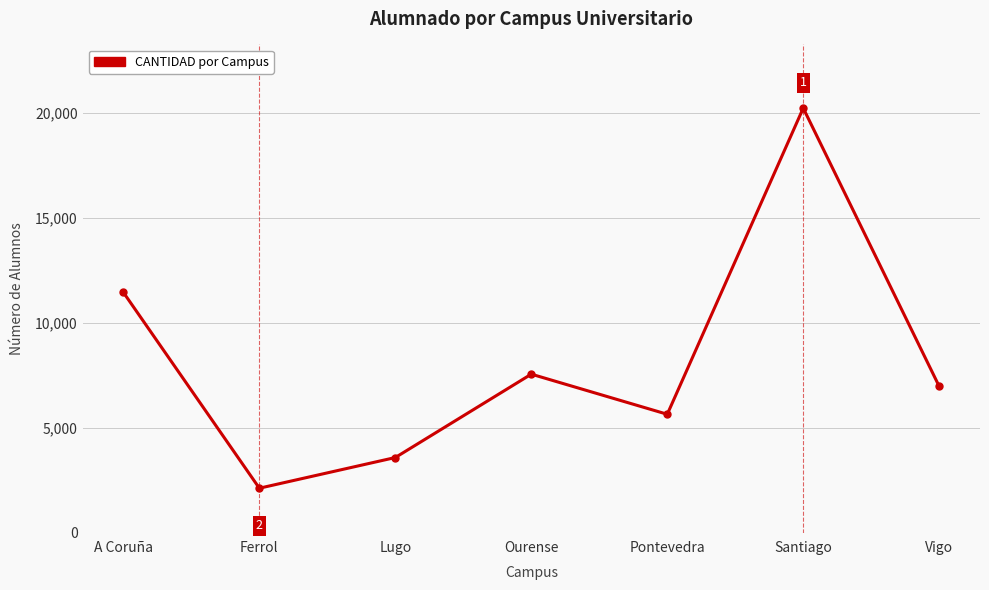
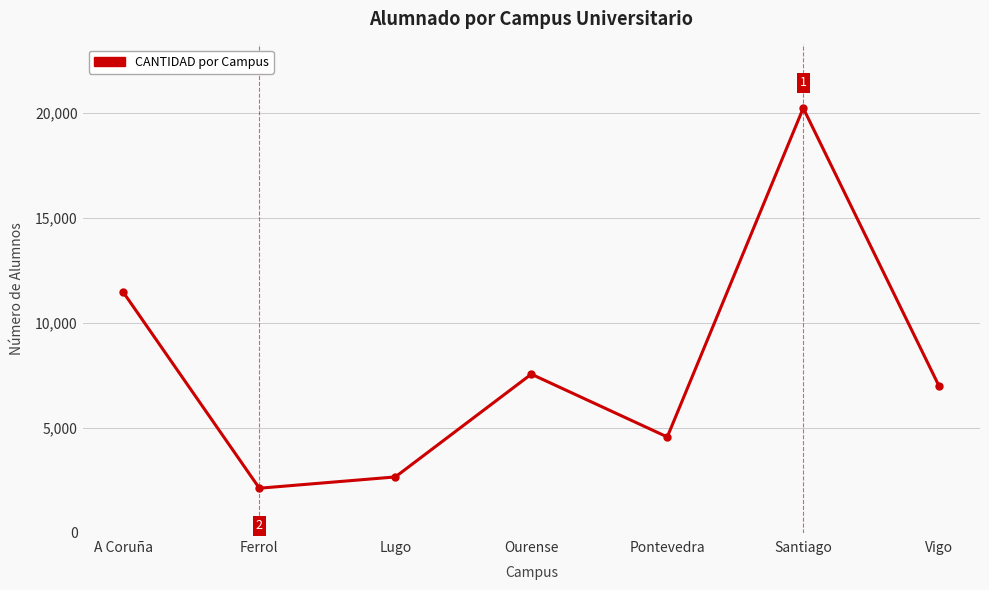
Lugo: 3,600 -> 2,700
Pontevedra: 5,600 -> 4,600
